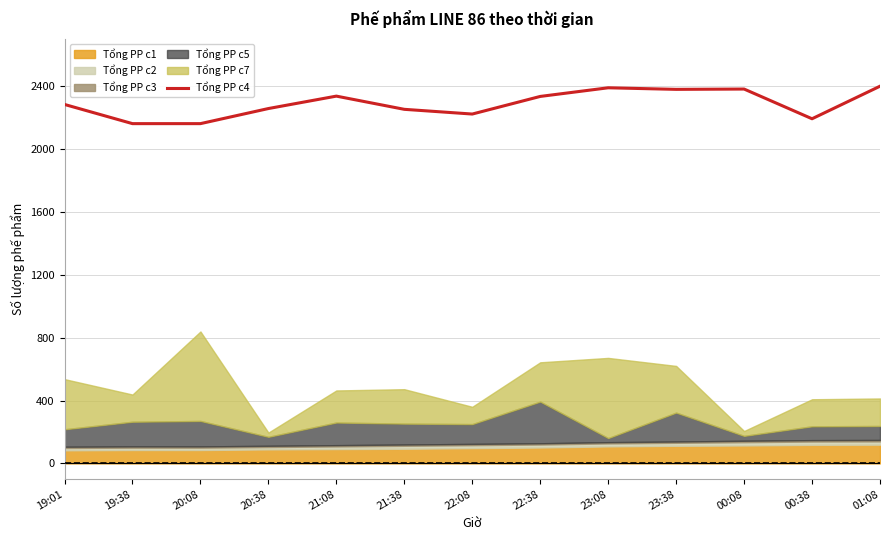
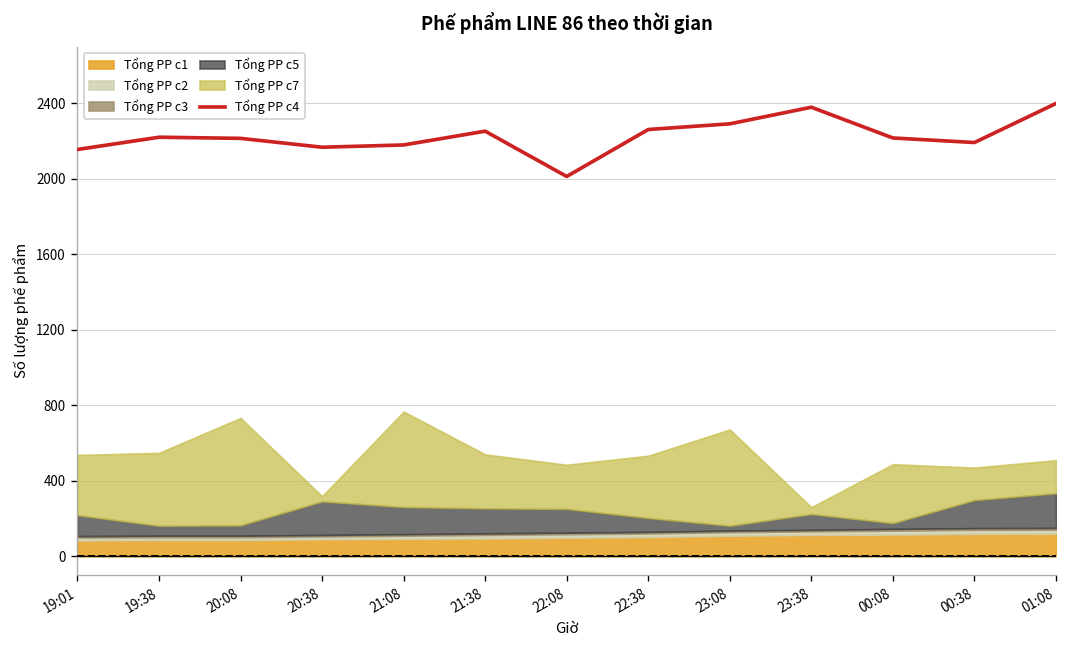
Tổng PP c4, 19:01: 2280 -> 2160
Tổng PP c4, 19:38: 2160 -> 2220
Tổng PP c5, 19:38: 160 -> 50
Tổng PP c7, 19:38: 170 -> 390
Tổng PP c4, 20:08: 2160 -> 2210
Tổng PP c5, 20:08: 160 -> 60
Tổng PP c4, 20:38: 2260 -> 2170
Tổng PP c5, 20:38: 60 -> 180
Tổng PP c4, 21:08: 2340 -> 2180
Tổng PP c7, 21:08: 200 -> 510
Tổng PP c7, 21:38: 220 -> 290
Tổng PP c4, 22:08: 2220 -> 2010
Tổng PP c7, 22:08: 110 -> 230
Tổng PP c4, 22:38: 2330 -> 2260
Tổng PP c5, 22:38: 270 -> 70
Tổng PP c7, 22:38: 250 -> 330
Tổng PP c4, 23:08: 2390 -> 2290
Tổng PP c5, 23:38: 180 -> 80
Tổng PP c7, 23:38: 300 -> 40
Tổng PP c4, 00:08: 2380 -> 2220
Tổng PP c7, 00:08: 30 -> 310
Tổng PP c5, 00:38: 90 -> 150
Tổng PP c5, 01:08: 90 -> 180
